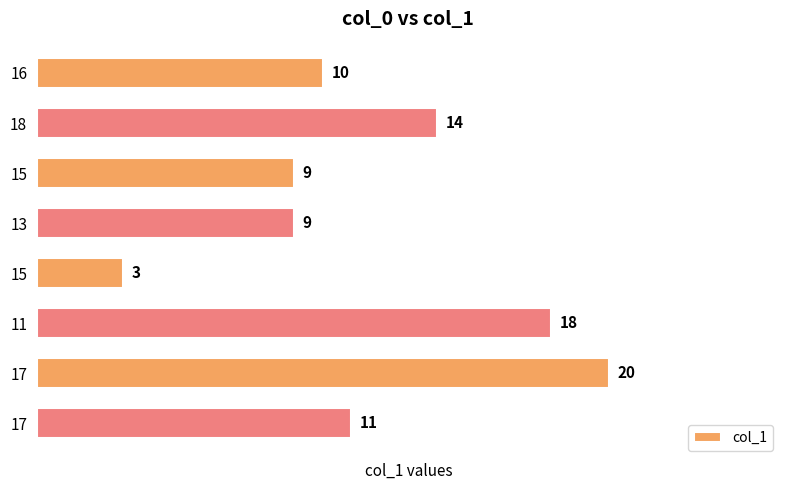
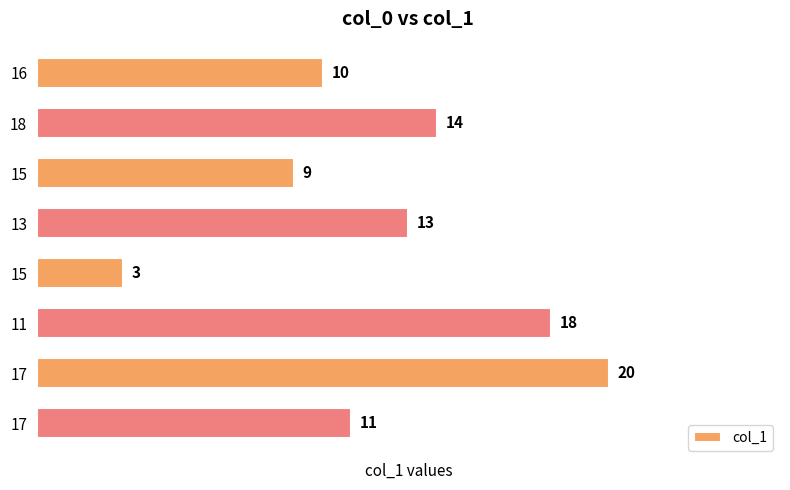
13: 9 -> 13
